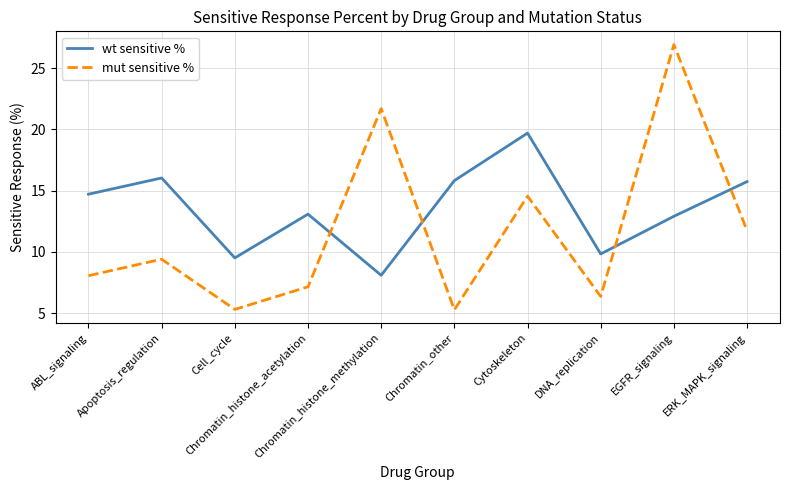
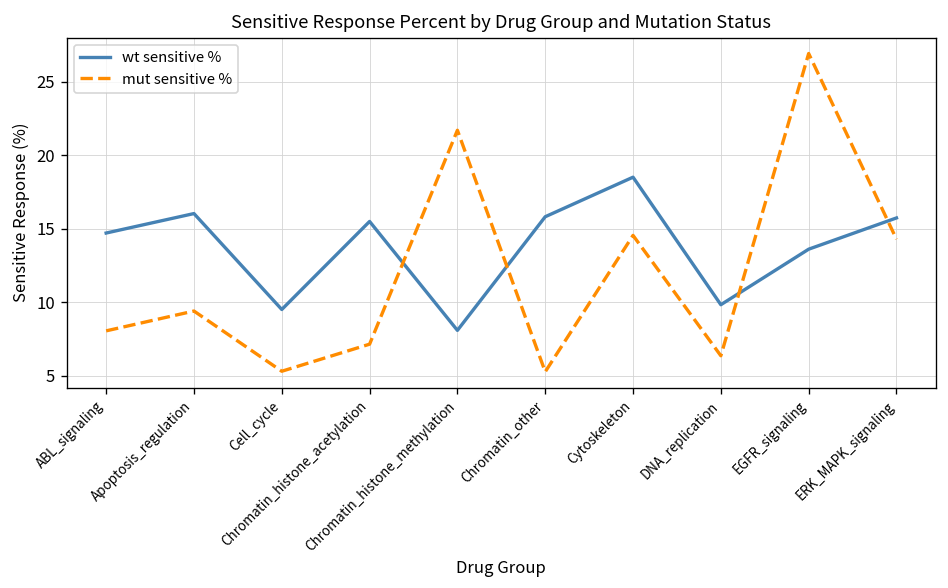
wt sensitive %, Chromatin_histone_acetylation: 13.1 -> 15.5
wt sensitive %, Cytoskeleton: 19.7 -> 18.5
wt sensitive %, EGFR_signaling: 12.9 -> 13.6
mut sensitive %, ERK_MAPK_signaling: 11.7 -> 14.3
